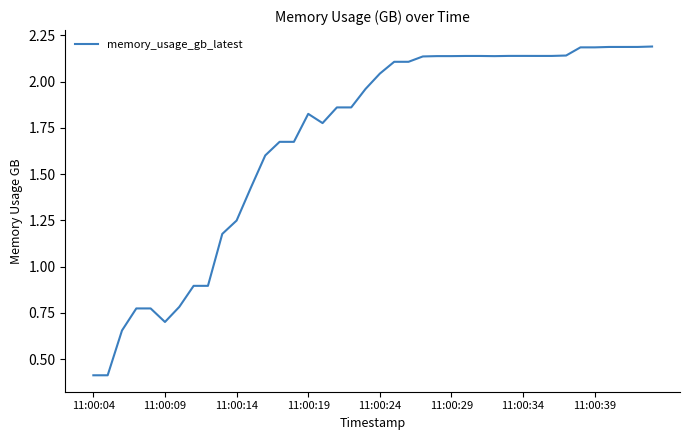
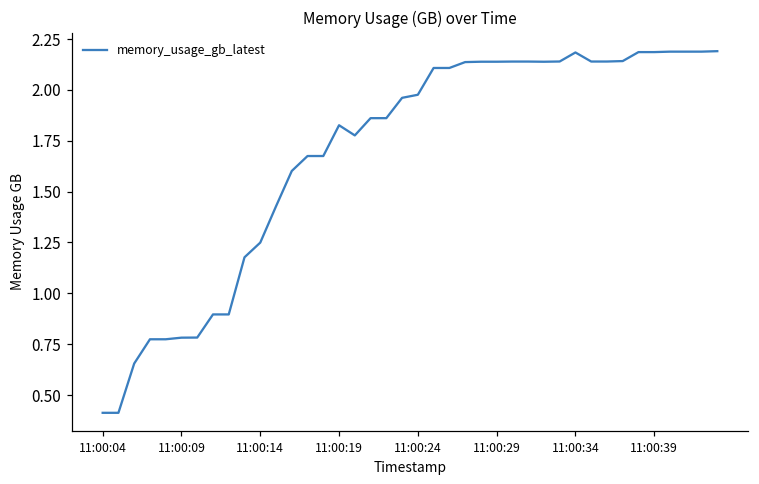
11:00:09: 0.70 -> 0.78
11:00:24: 2.04 -> 1.98
11:00:34: 2.14 -> 2.18
